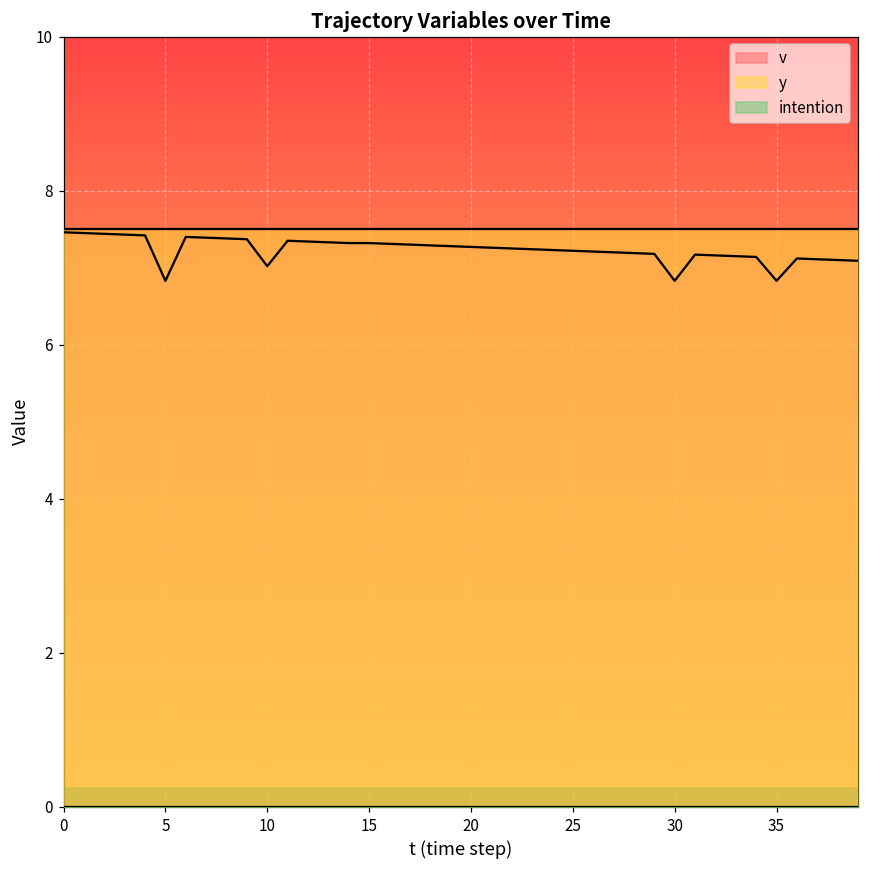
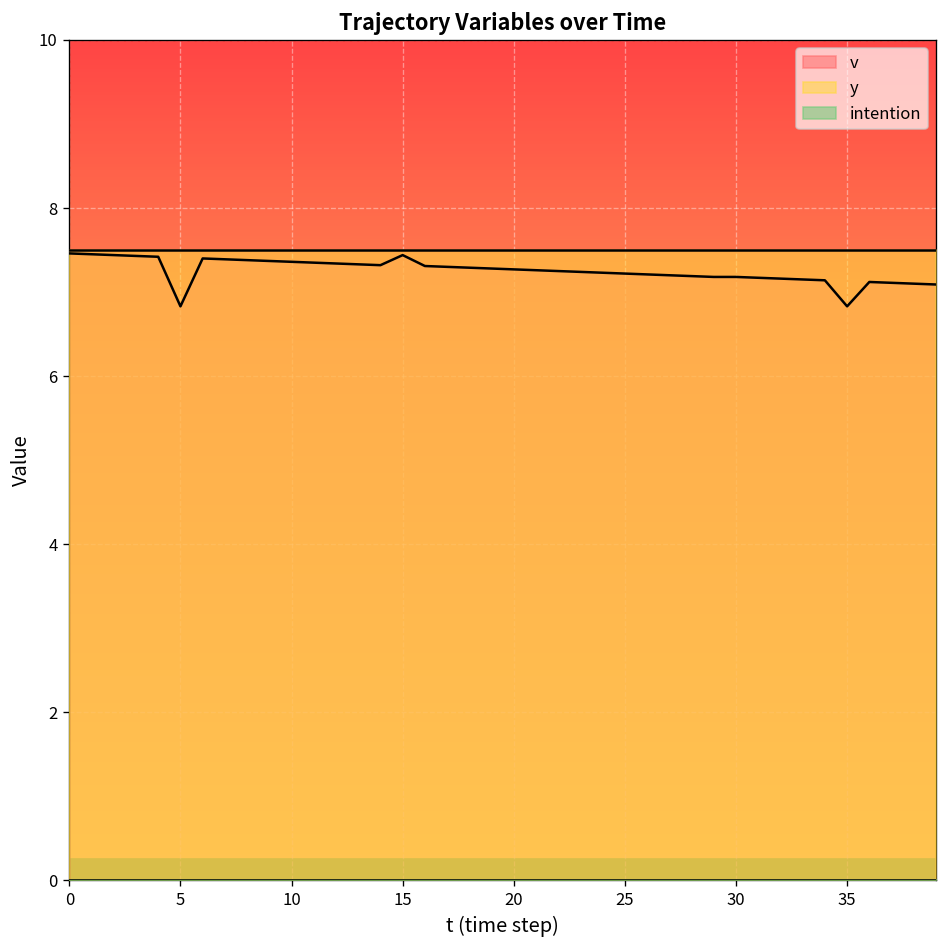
v, 10: 7.0 -> 7.4
v, 15: 7.3 -> 7.4
v, 30: 6.8 -> 7.2
